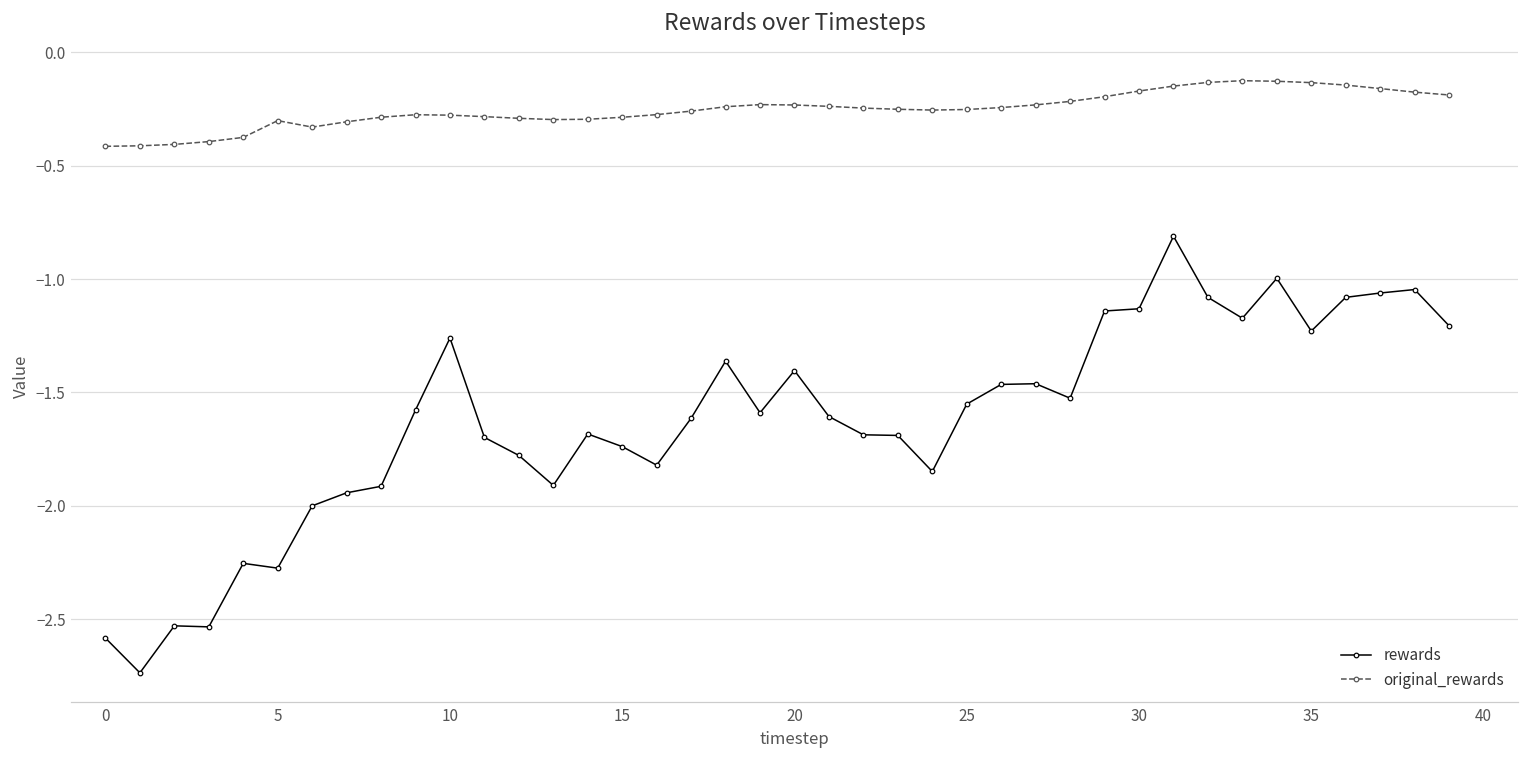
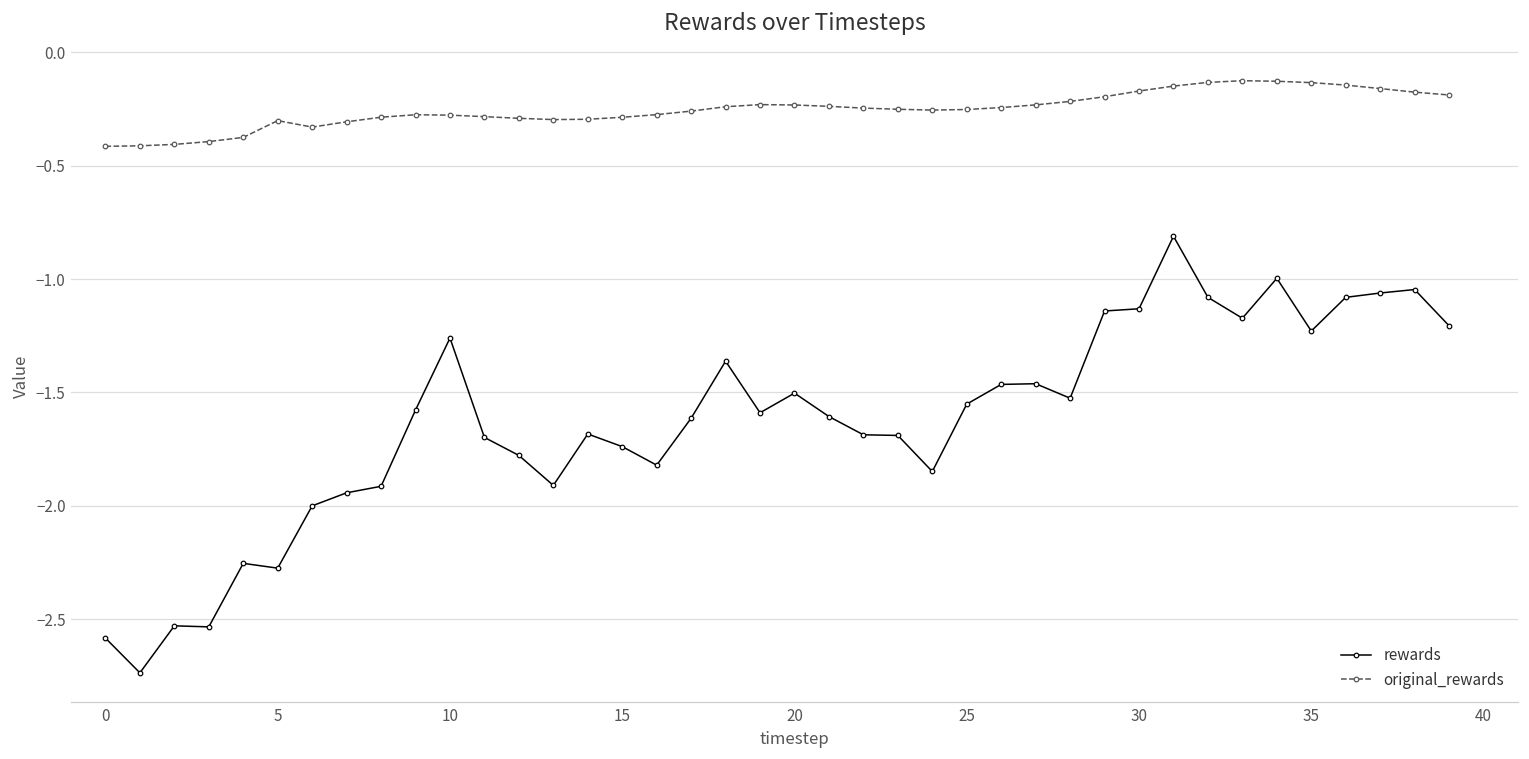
rewards, 20: -1.40 -> -1.50
